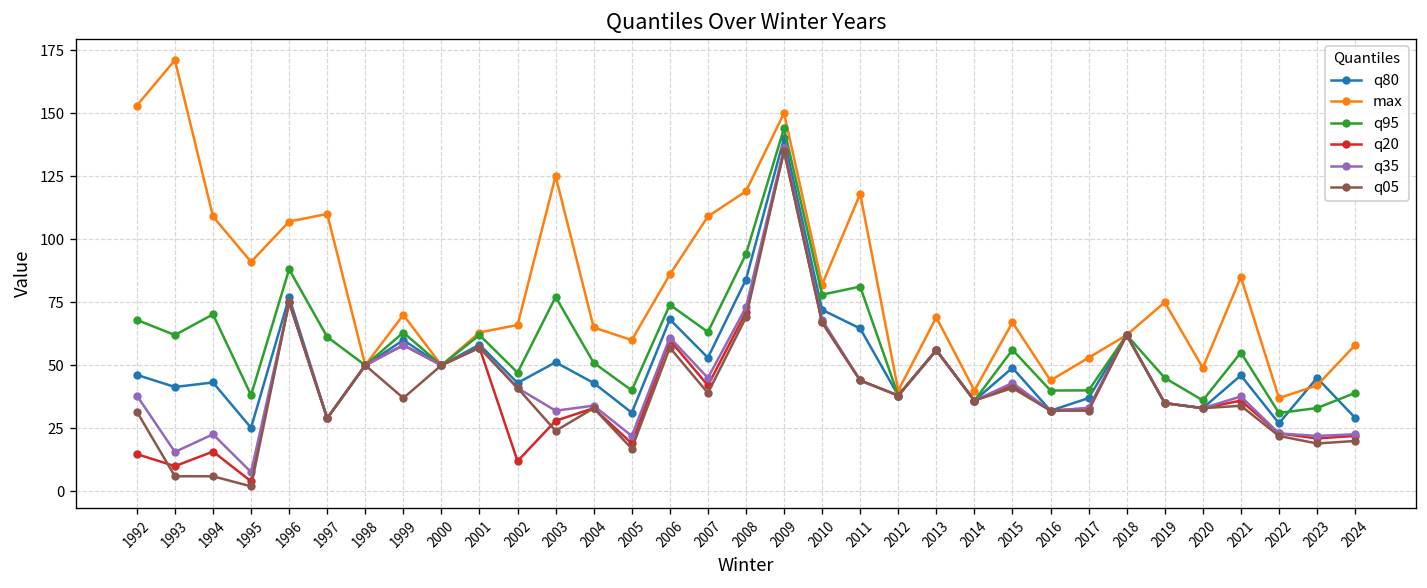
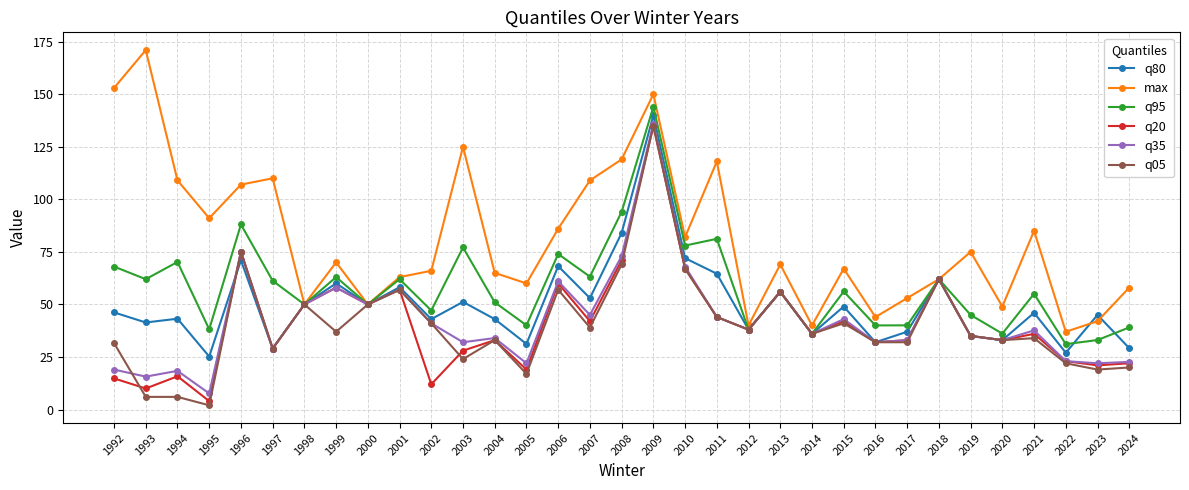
q35, 1992: 38 -> 19
q35, 1994: 23 -> 18
q80, 1996: 77 -> 71
